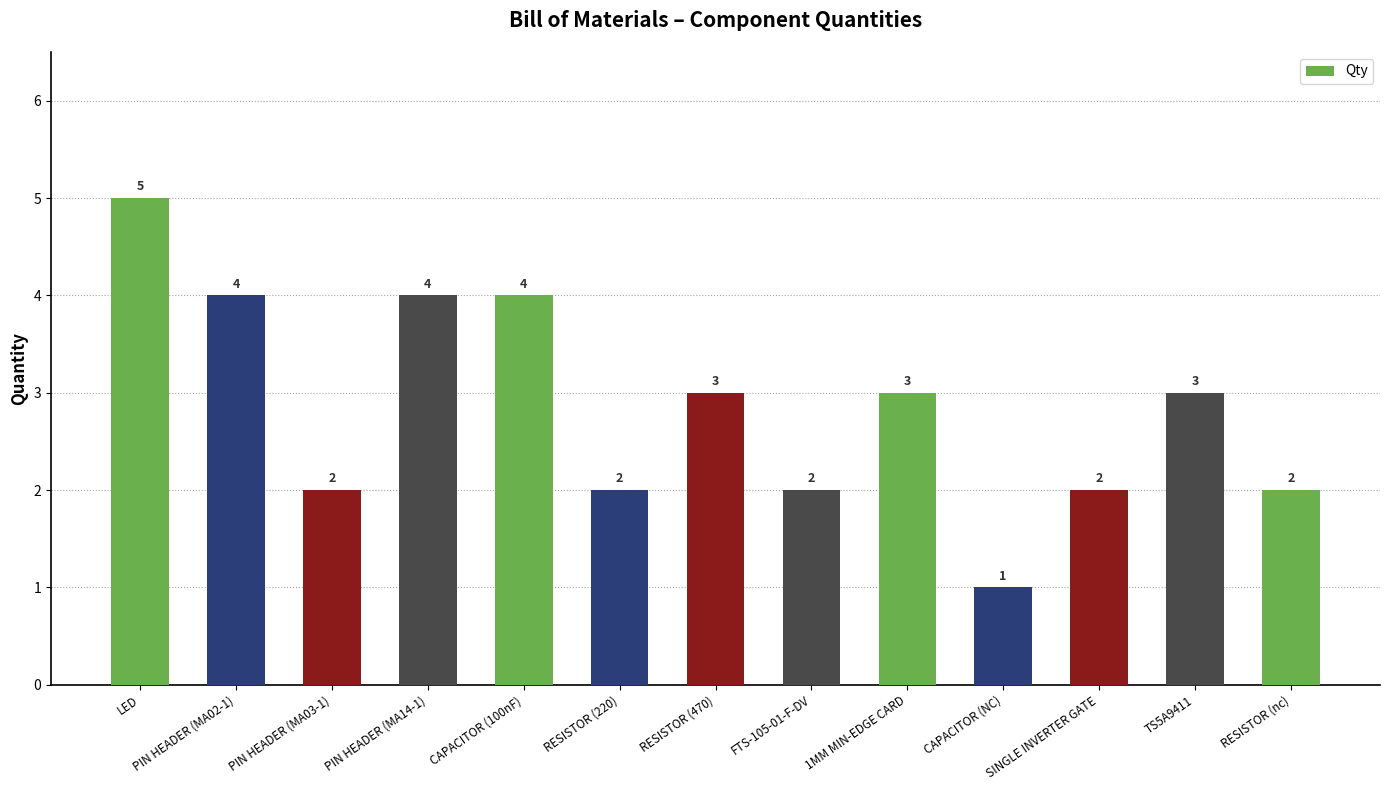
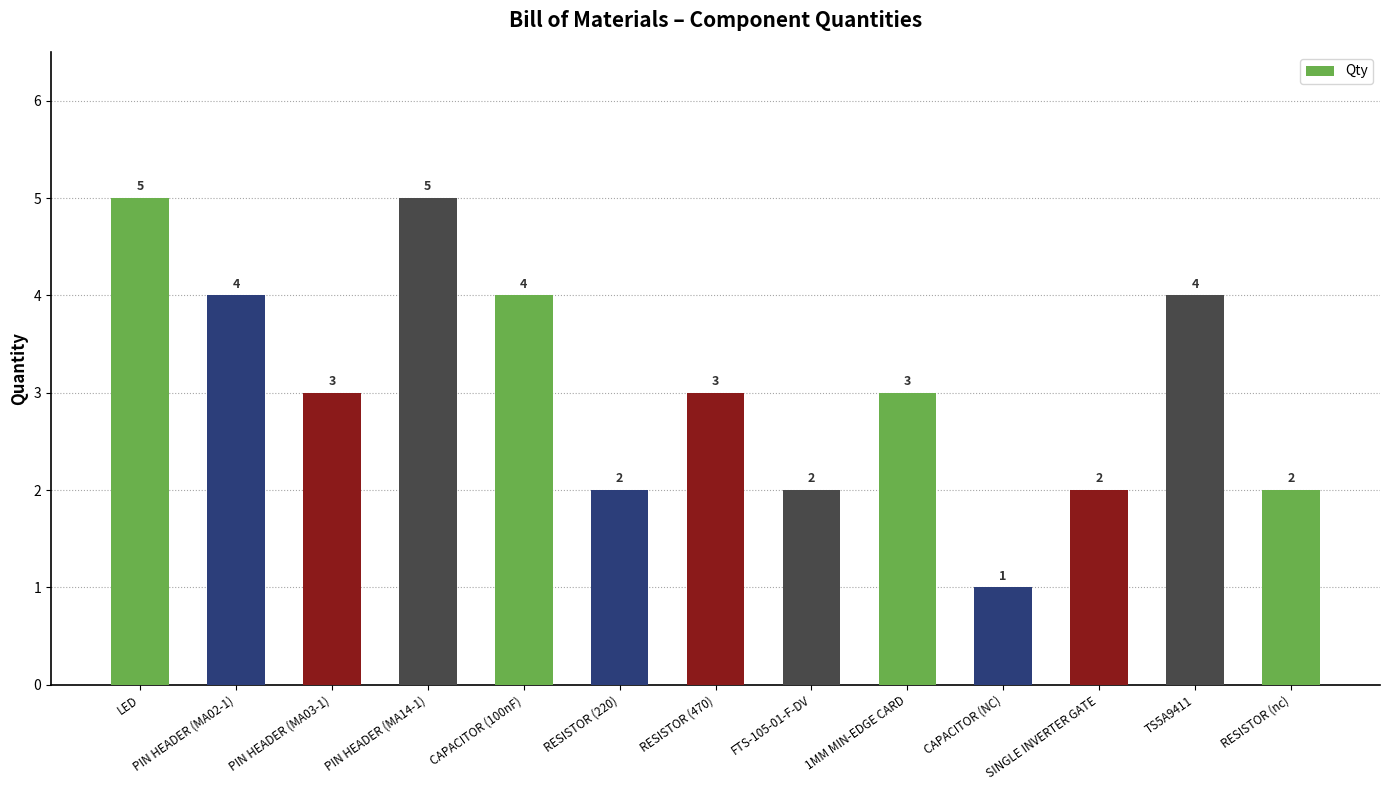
PIN HEADER (MA03-1): 2 -> 3
PIN HEADER (MA14-1): 4 -> 5
TS5A9411: 3 -> 4
